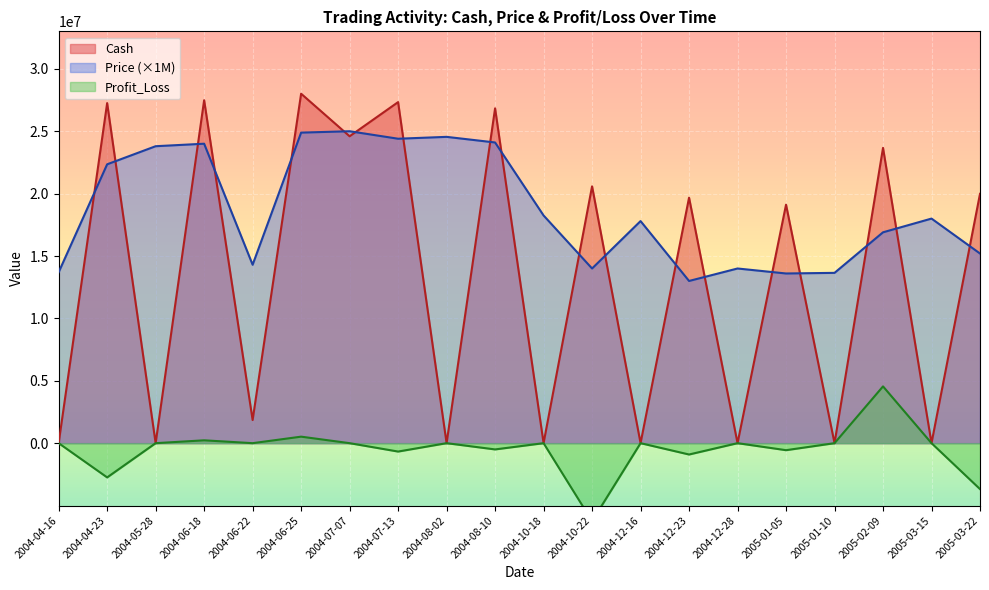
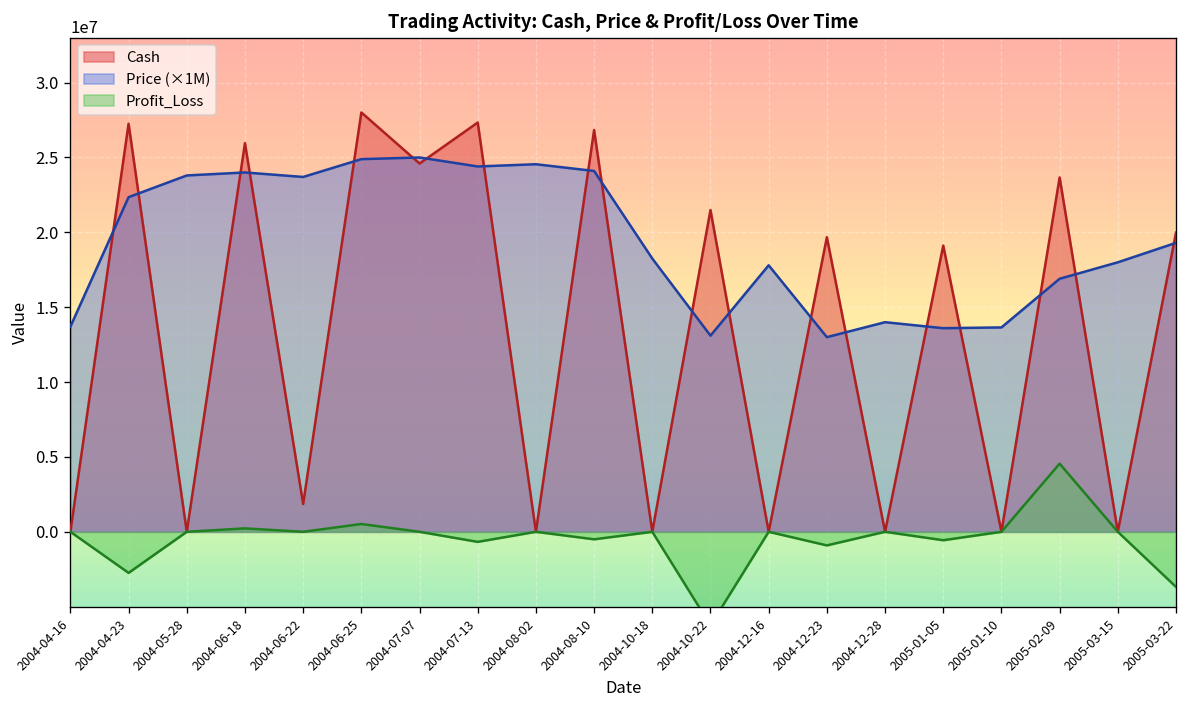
Cash, 2004-06-18: 27500000 -> 26000000
Price (×1M), 2004-06-22: 14300000 -> 23700000
Cash, 2004-10-22: 20600000 -> 21500000
Price (×1M), 2004-10-22: 14000000 -> 13100000
Price (×1M), 2005-03-22: 15200000 -> 19300000
